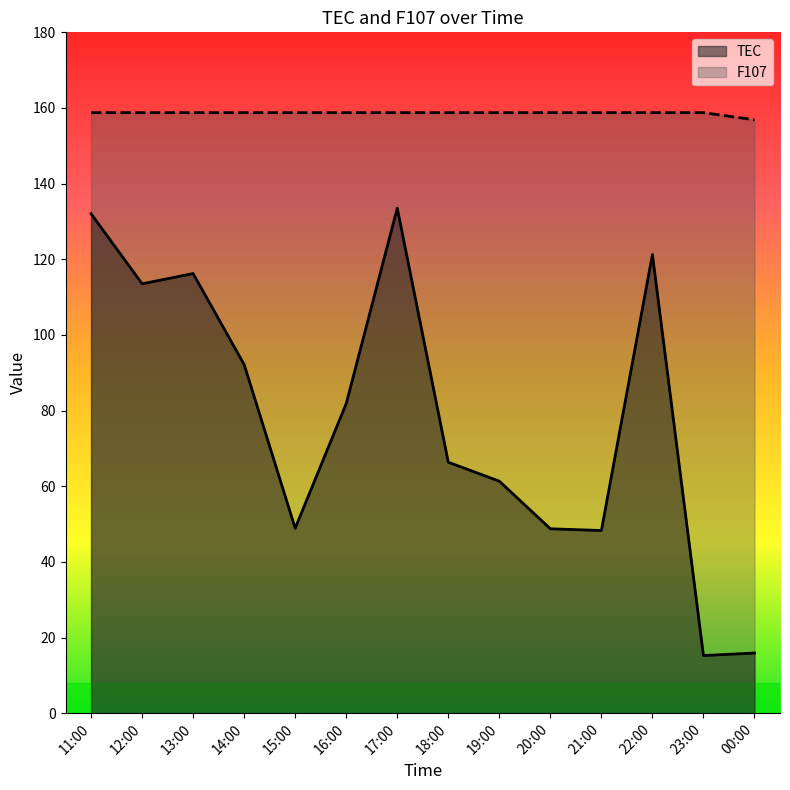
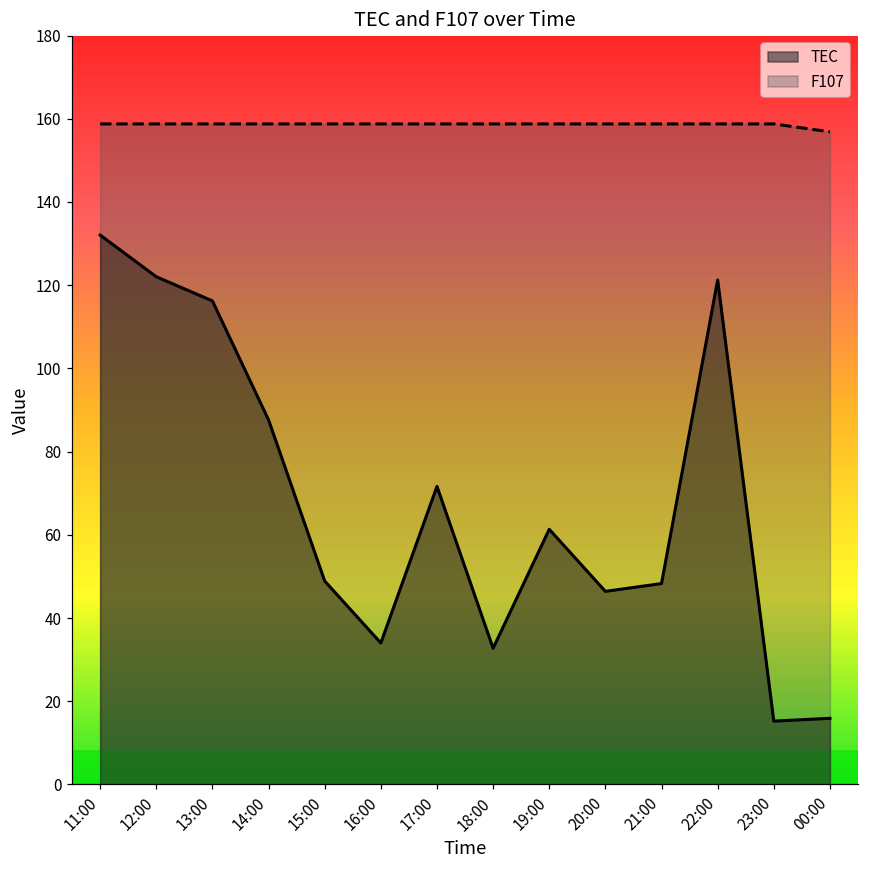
TEC, 12:00: 114 -> 122
TEC, 14:00: 92 -> 88
TEC, 16:00: 82 -> 34
TEC, 17:00: 134 -> 72
TEC, 18:00: 66 -> 33
TEC, 20:00: 49 -> 46
